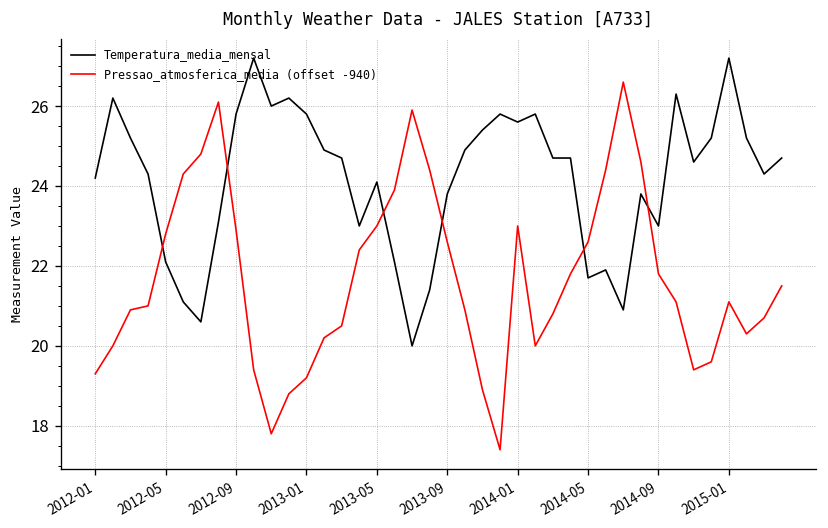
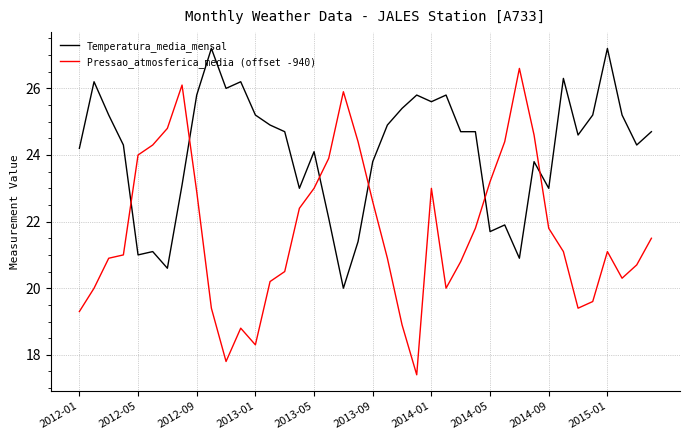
Temperatura_media_mensal, 2012-05: 22.1 -> 21.0
Pressao_atmosferica_media (offset -940), 2012-05: 22.8 -> 24.0
Temperatura_media_mensal, 2013-01: 25.8 -> 25.2
Pressao_atmosferica_media (offset -940), 2013-01: 19.2 -> 18.3
Pressao_atmosferica_media (offset -940), 2014-05: 22.6 -> 23.2
